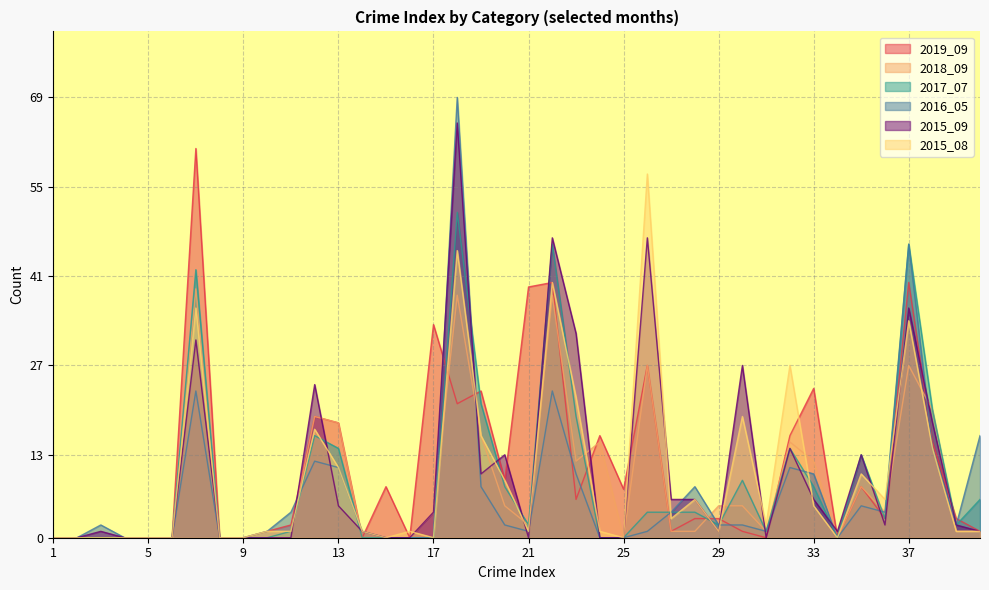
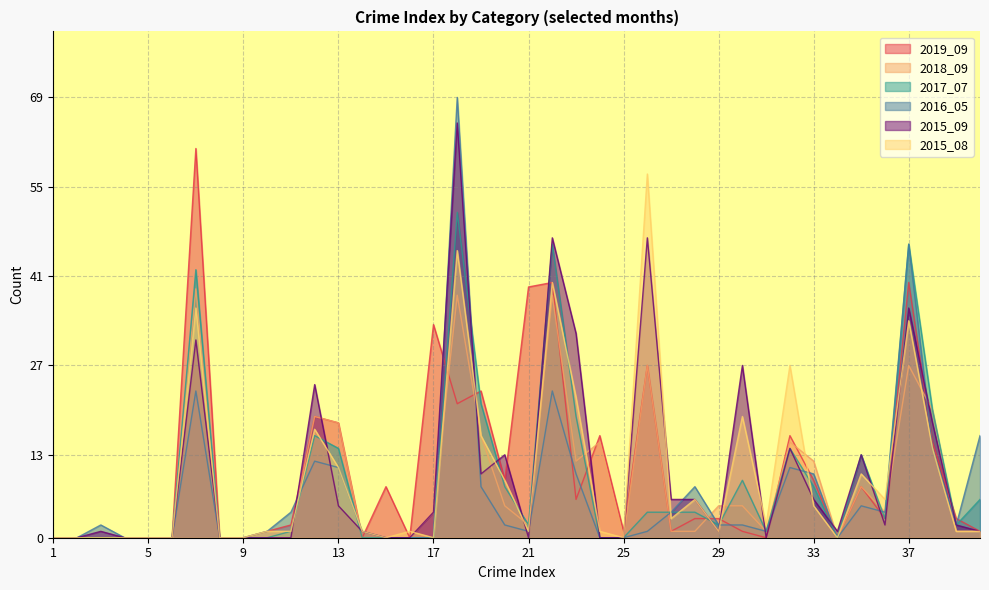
2019_09, 25: 8 -> 1
2019_09, 33: 23 -> 9
